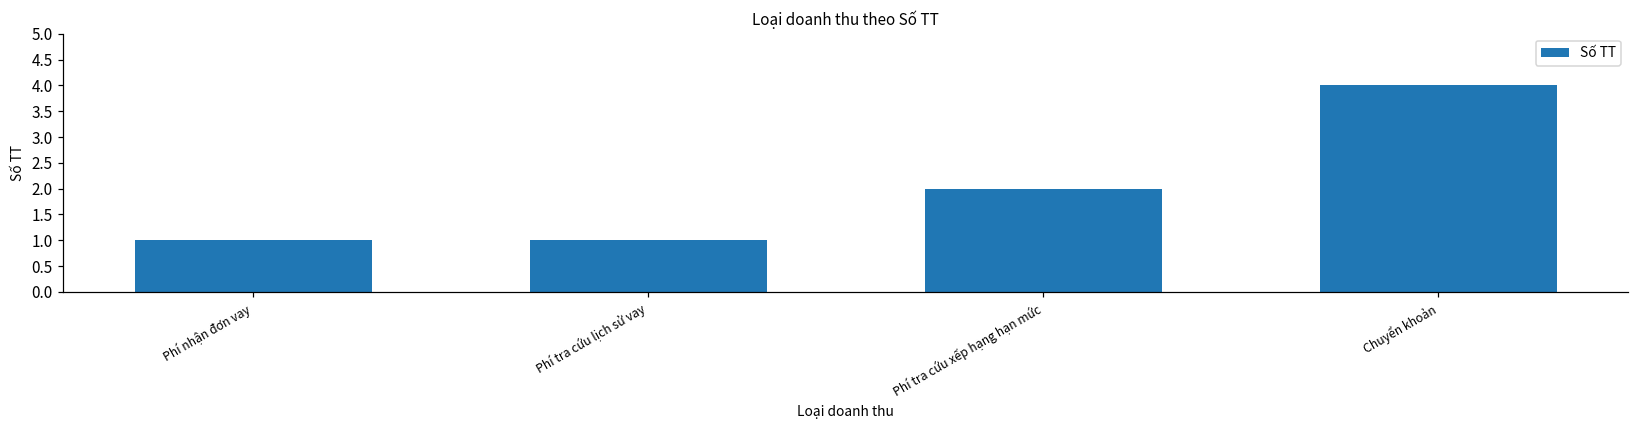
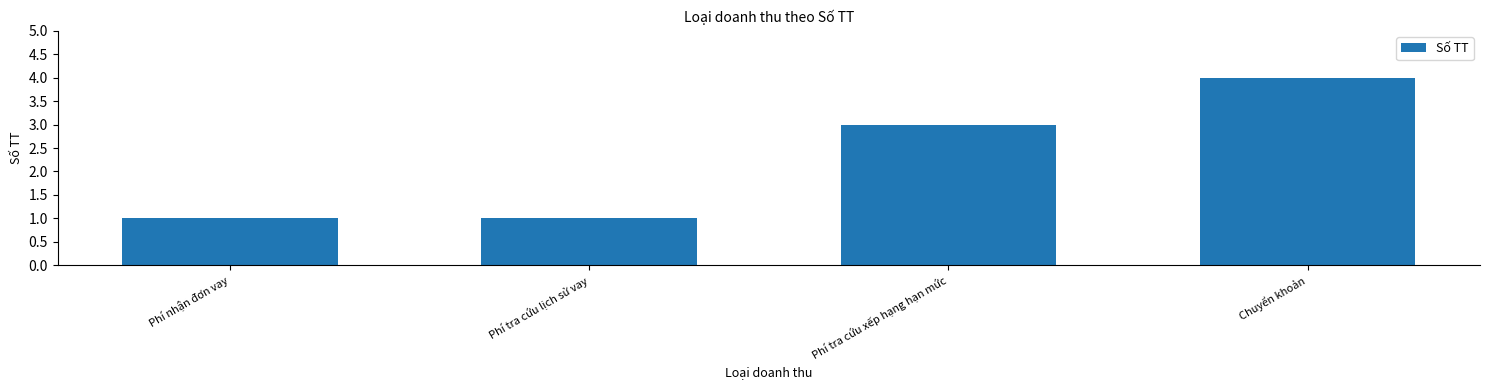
Phí tra cứu xếp hạng hạn mức: 2 -> 3
